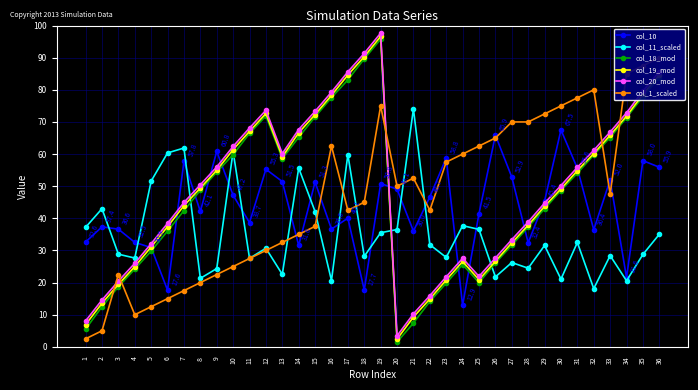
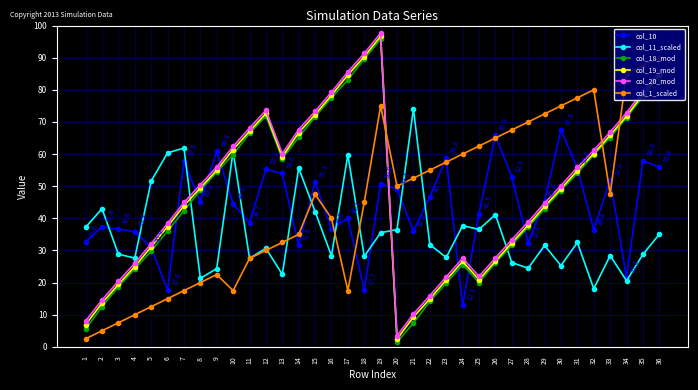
col_1_scaled, 3: 23 -> 8
col_10, 4: 32.5 -> 35.9
col_10, 8: 42.1 -> 45.2
col_10, 10: 47.2 -> 44.5
col_1_scaled, 10: 25 -> 18
col_10, 13: 51.5 -> 54.0
col_1_scaled, 15: 38 -> 48
col_11_scaled, 16: 21 -> 28
col_1_scaled, 16: 63 -> 40
col_1_scaled, 17: 43 -> 18
col_1_scaled, 22: 43 -> 55
col_11_scaled, 26: 22 -> 41
col_1_scaled, 27: 70 -> 68
col_11_scaled, 30: 21 -> 25
